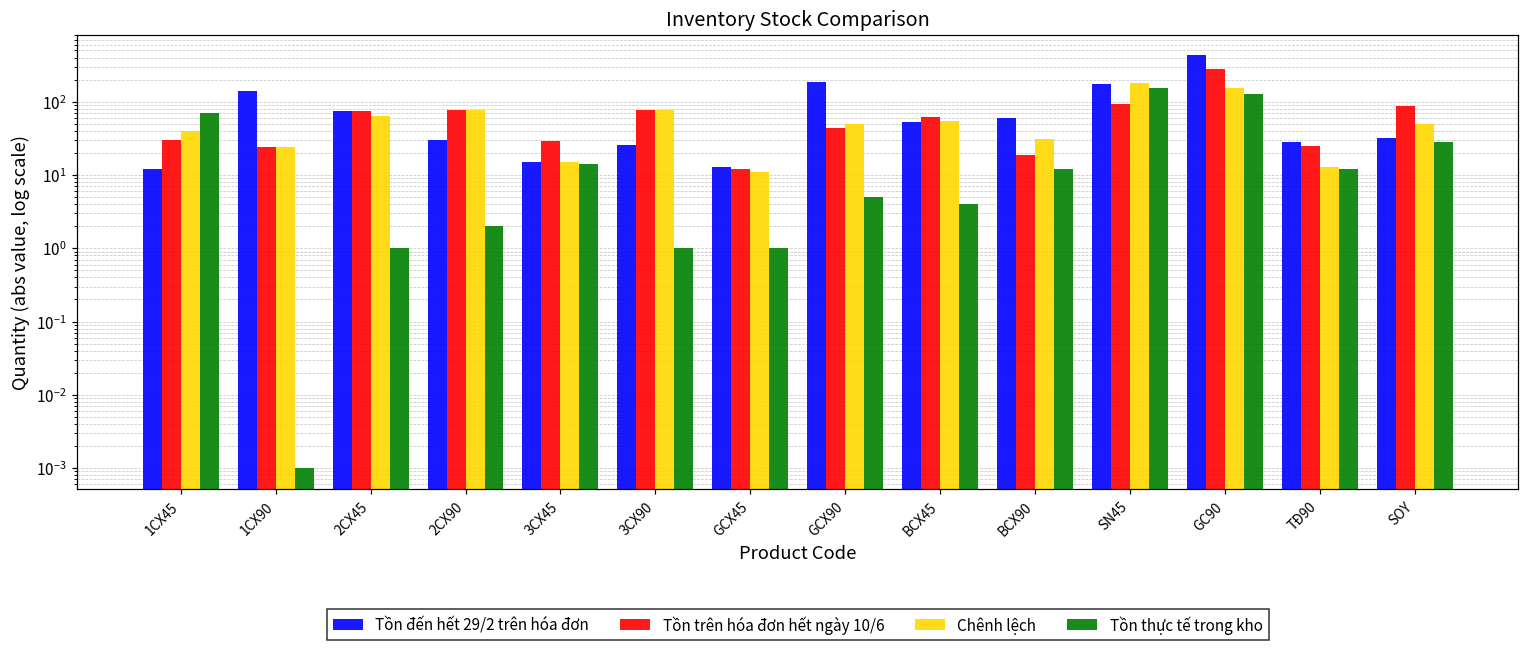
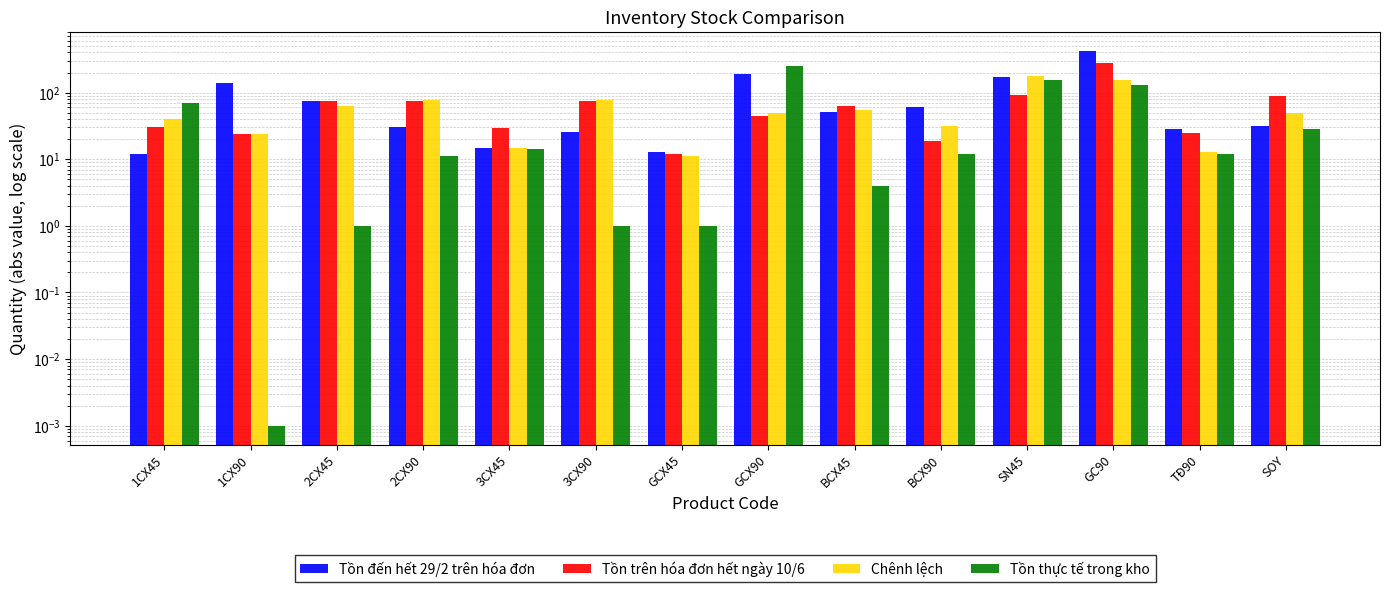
Tồn thực tế trong kho, 2CX90: 2 -> 11
Tồn thực tế trong kho, GCX90: 5 -> 250
